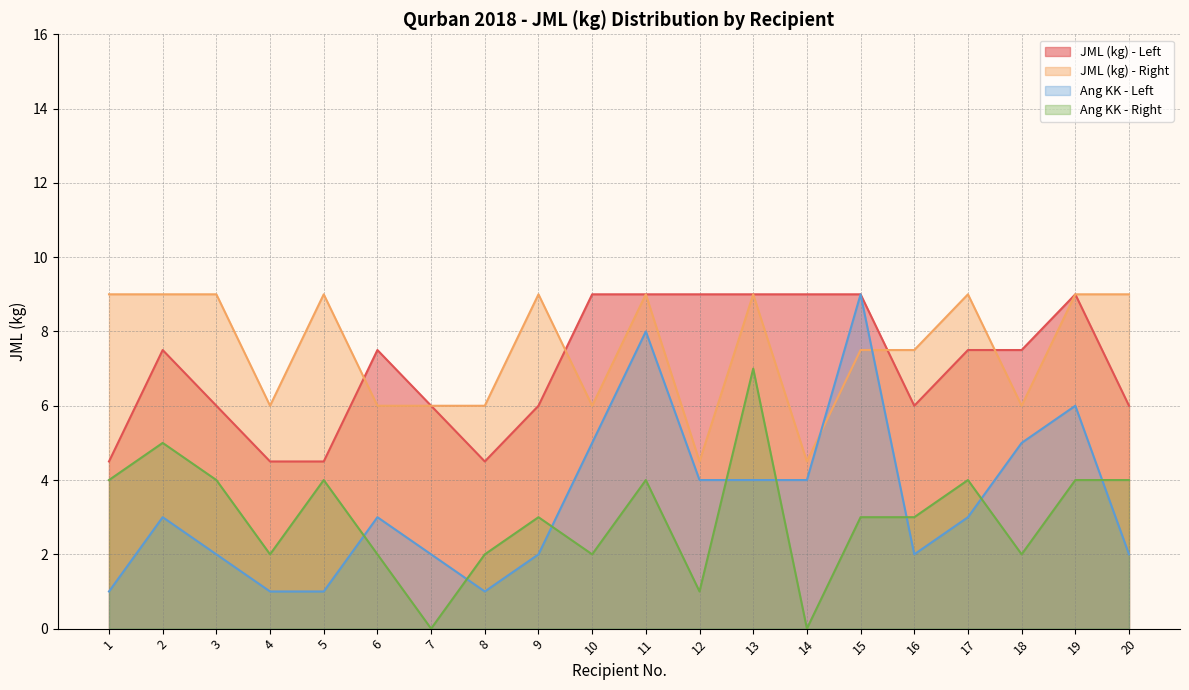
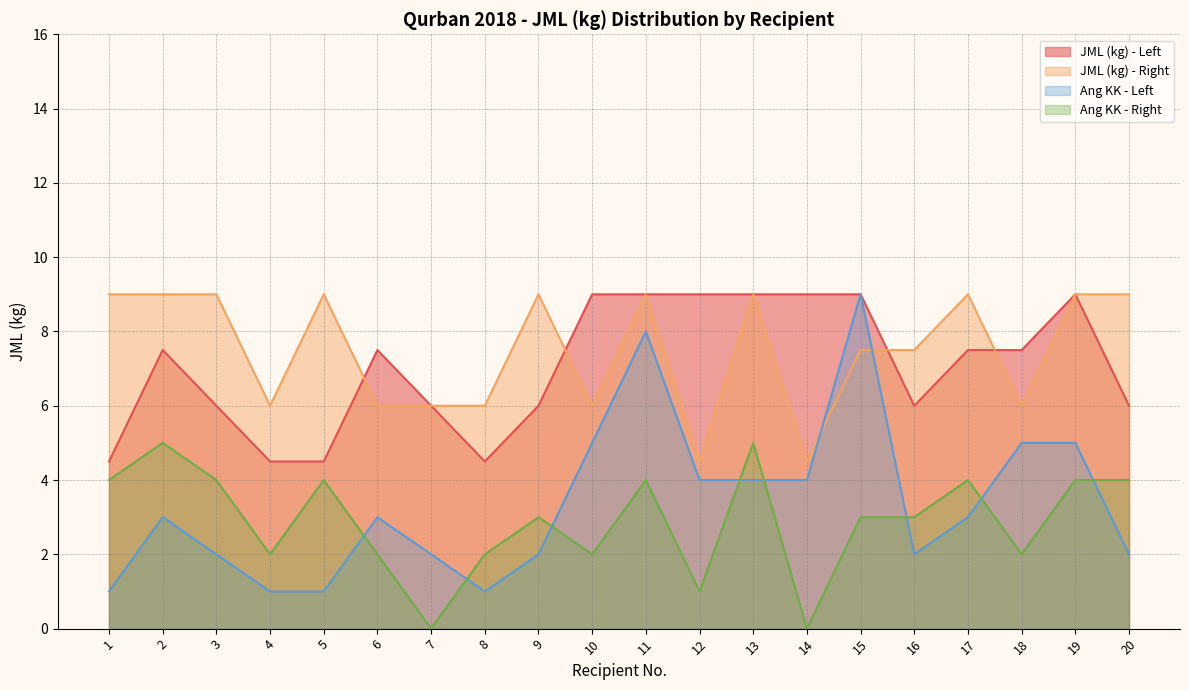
Ang KK - Right, 13: 7 -> 5
Ang KK - Left, 19: 6 -> 5
